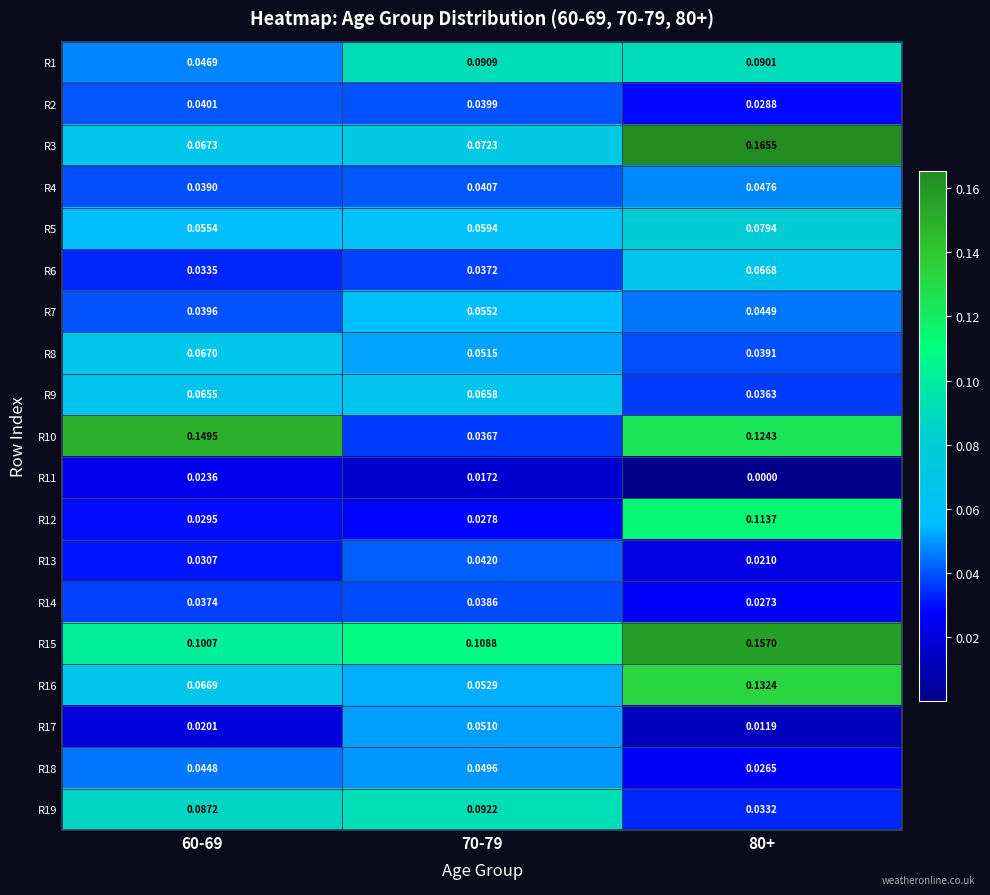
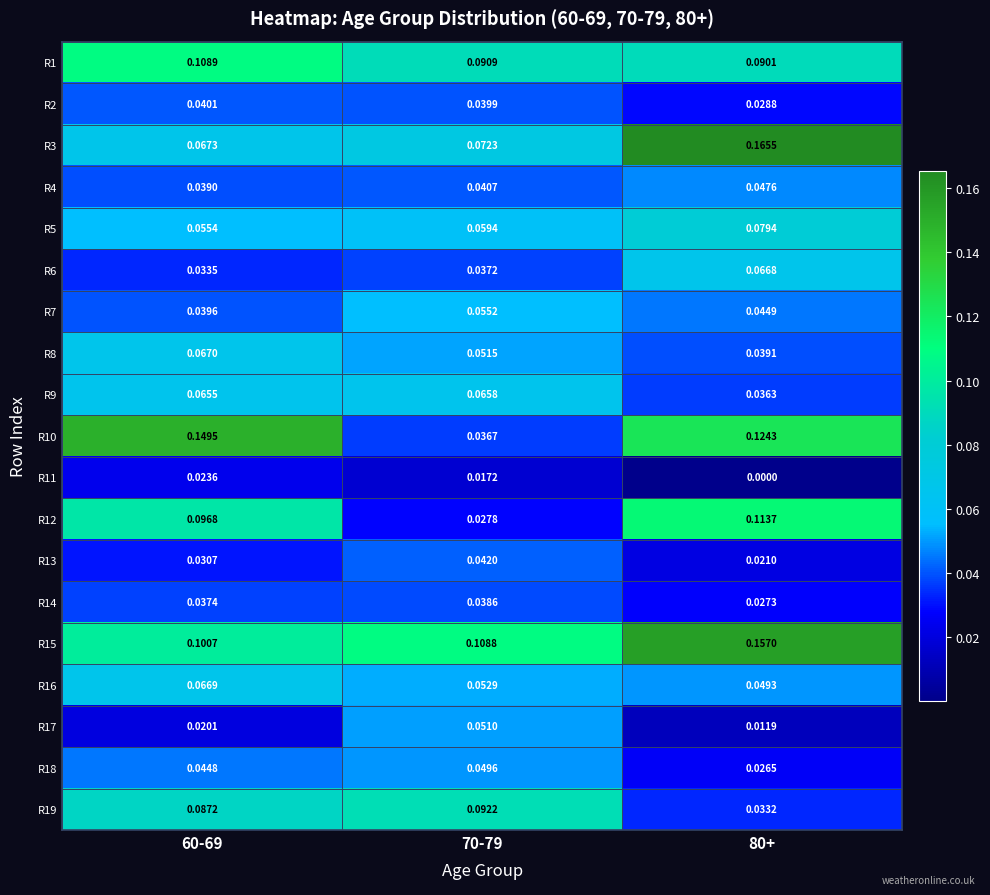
R1, 60-69: 0.0469 -> 0.1089
R12, 60-69: 0.0295 -> 0.0968
R16, 80+: 0.1324 -> 0.0493
